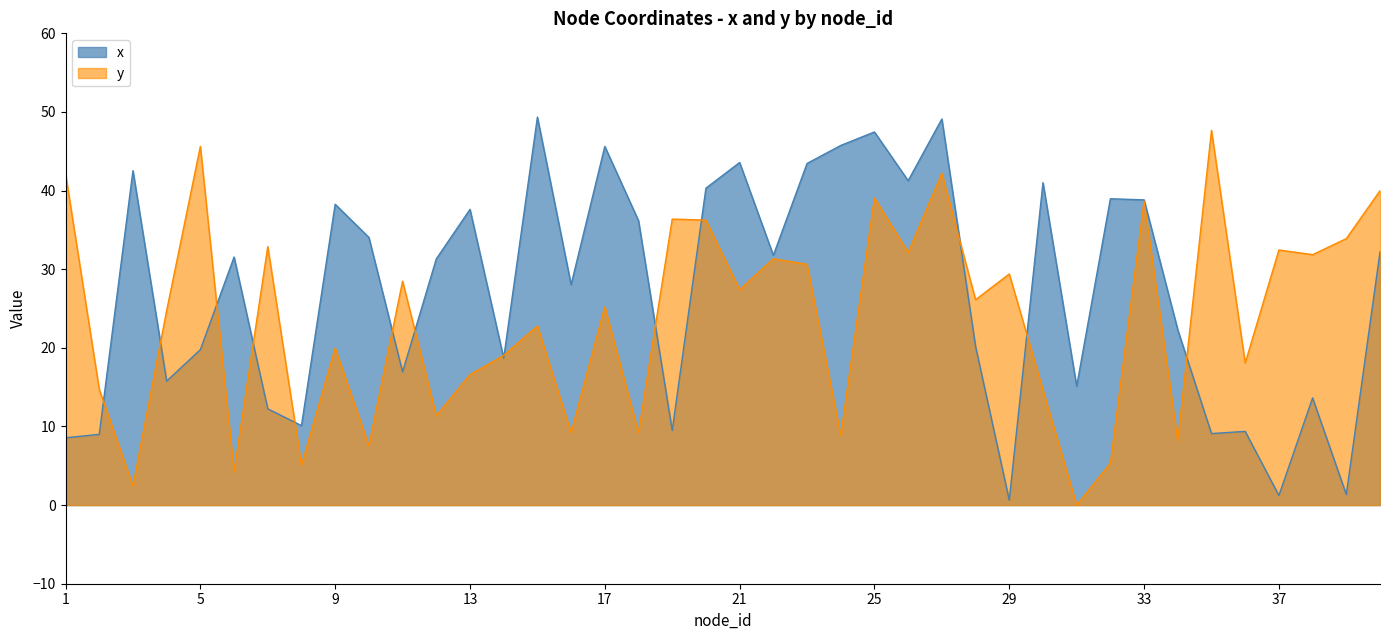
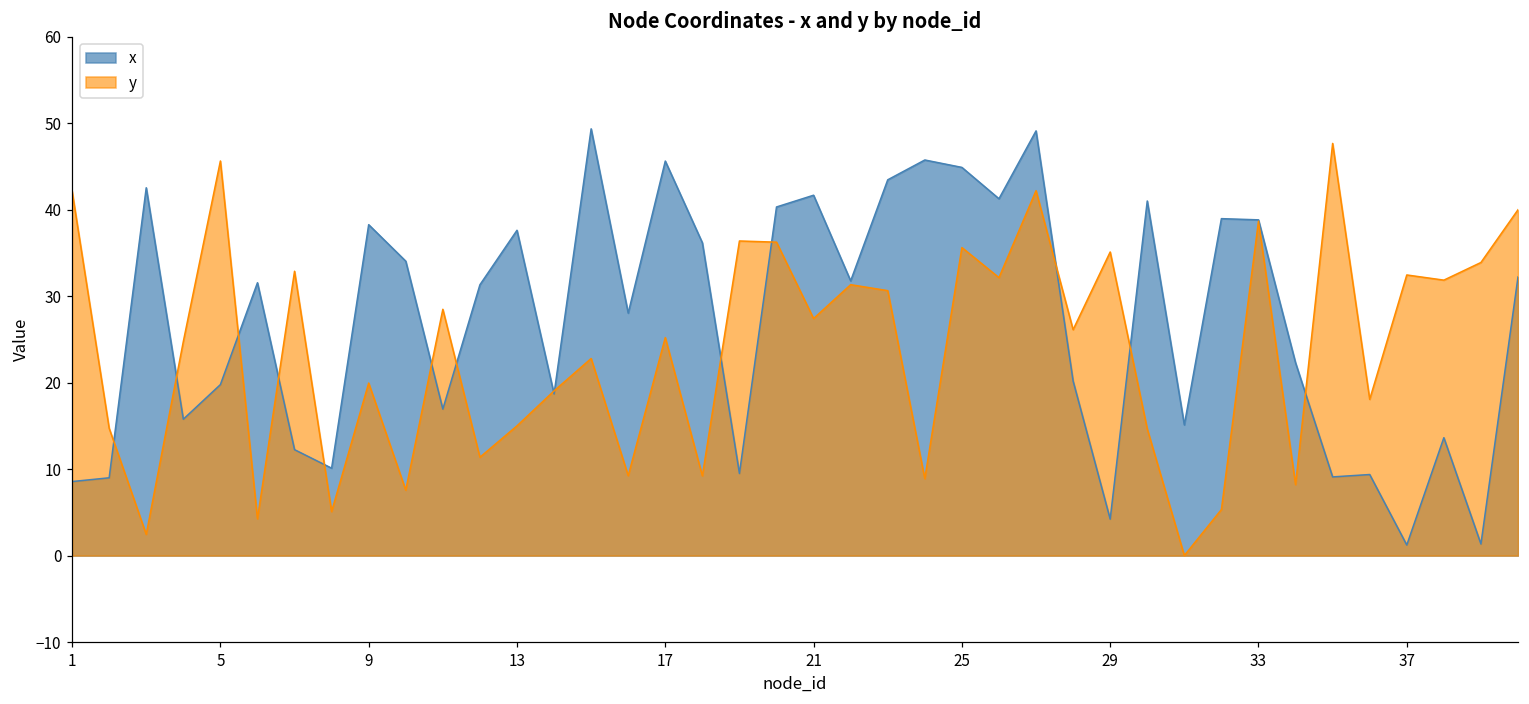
y, 13: 17 -> 15
x, 21: 44 -> 42
x, 25: 47 -> 45
y, 25: 39 -> 36
x, 29: 1 -> 4
y, 29: 29 -> 35
